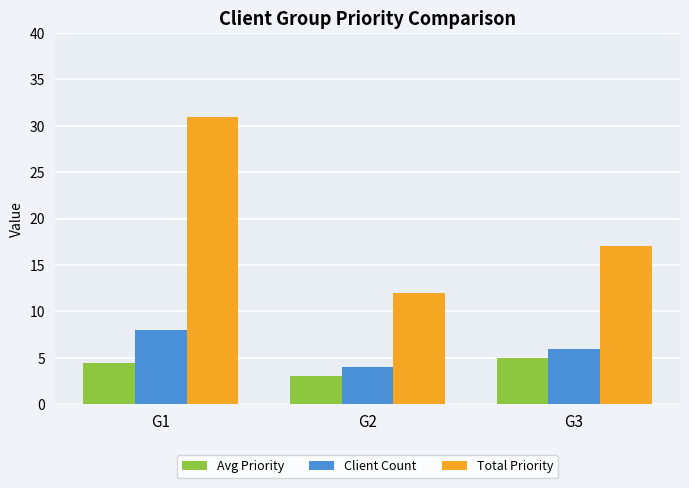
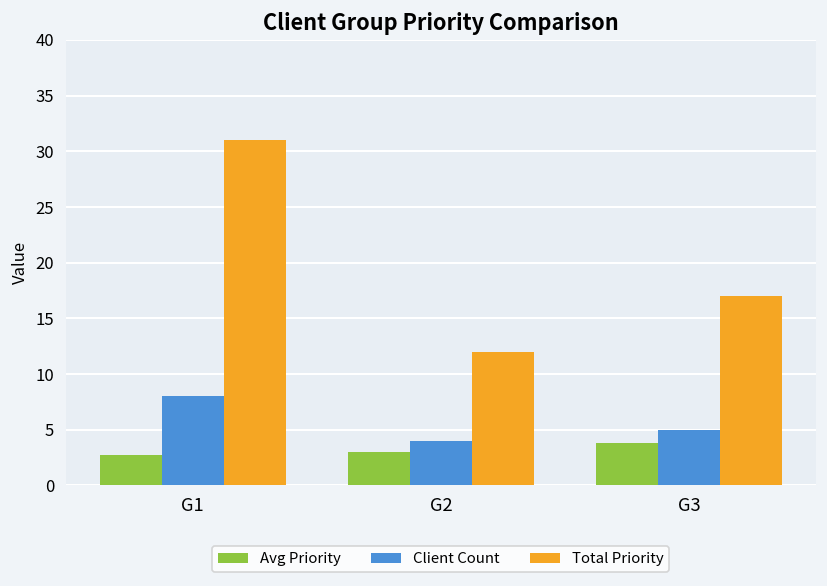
Avg Priority, G1: 4 -> 3
Avg Priority, G3: 5 -> 4
Client Count, G3: 6 -> 5
